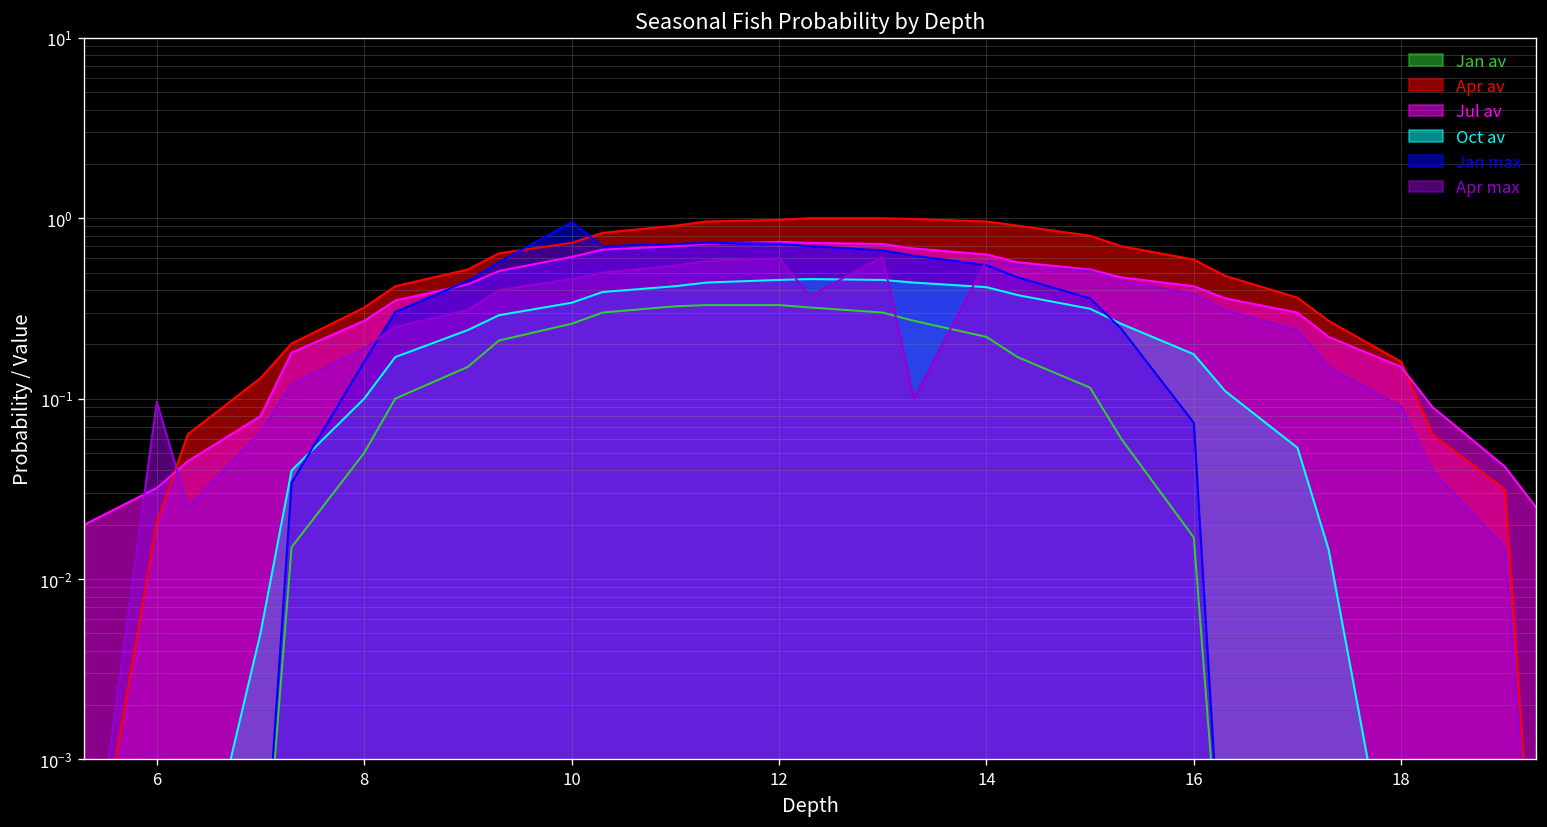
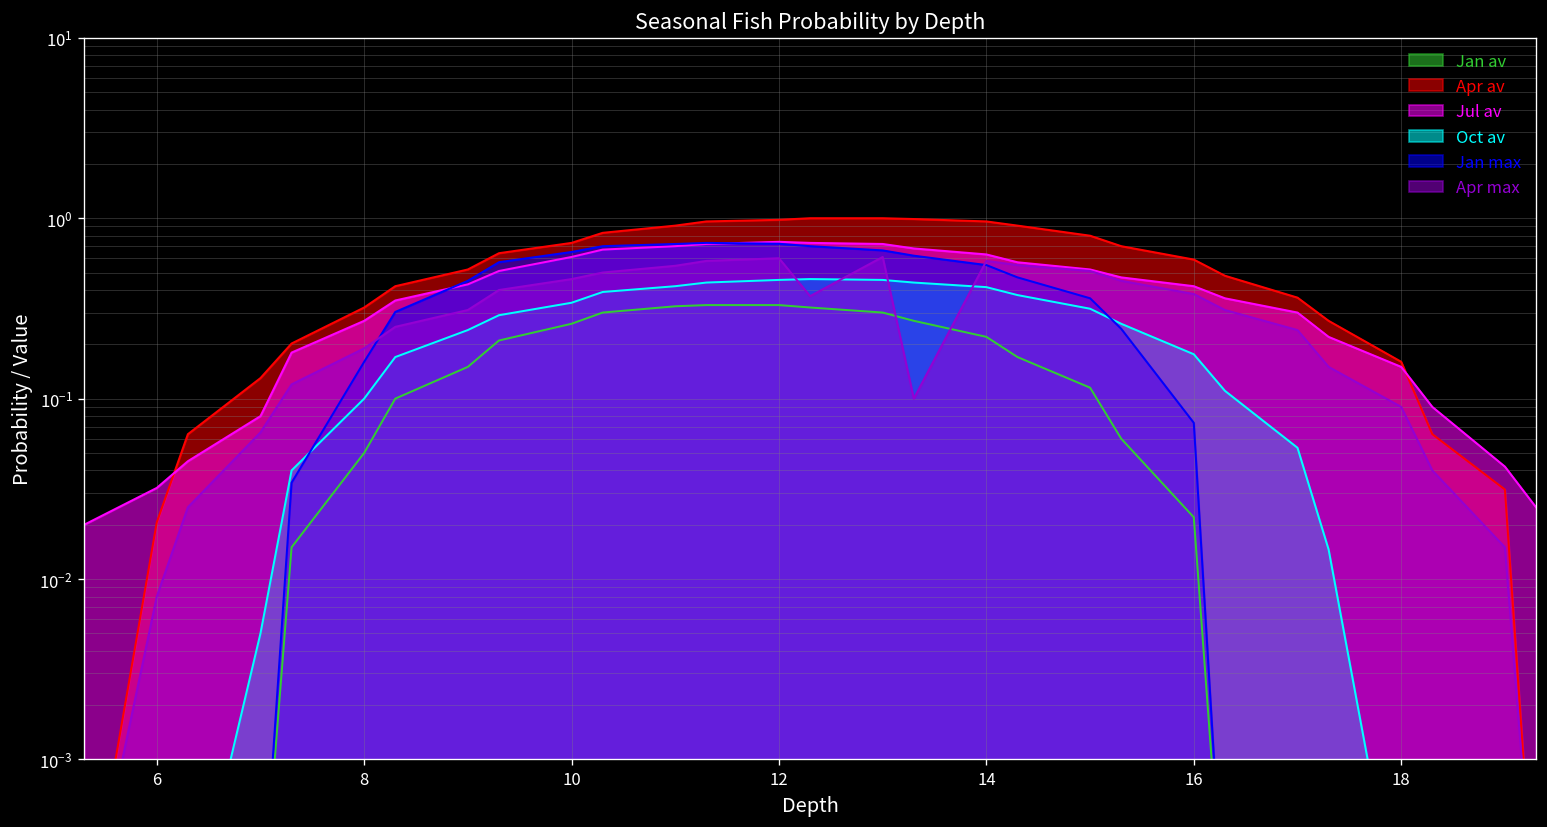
Apr max, 6: 0.10 -> 0.008
Jan max, 10: 1.0 -> 0.65
Jan av, 16: 0.017 -> 0.022
